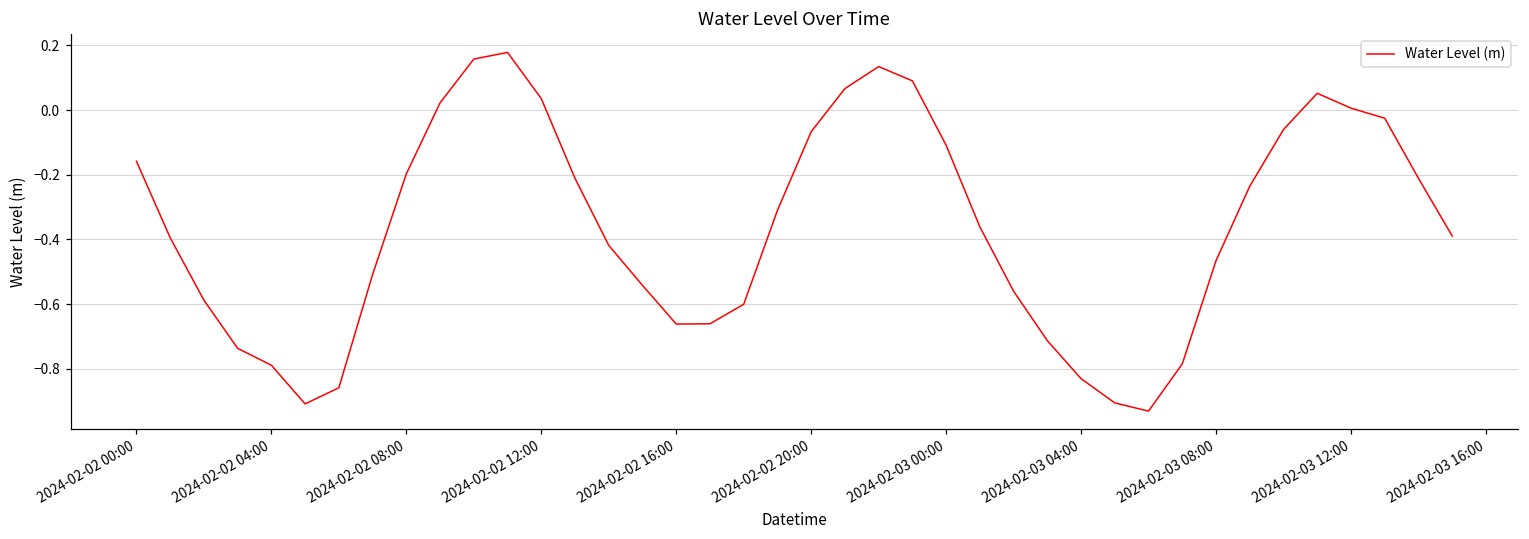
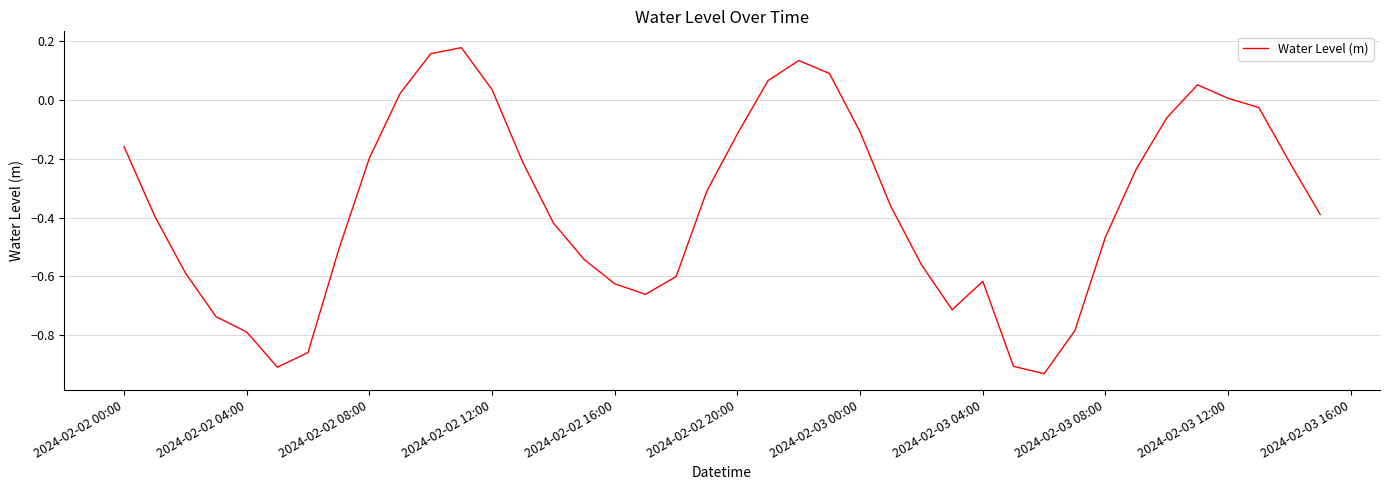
2024-02-02 16:00: -0.66 -> -0.63
2024-02-02 20:00: -0.07 -> -0.12
2024-02-03 04:00: -0.83 -> -0.62
